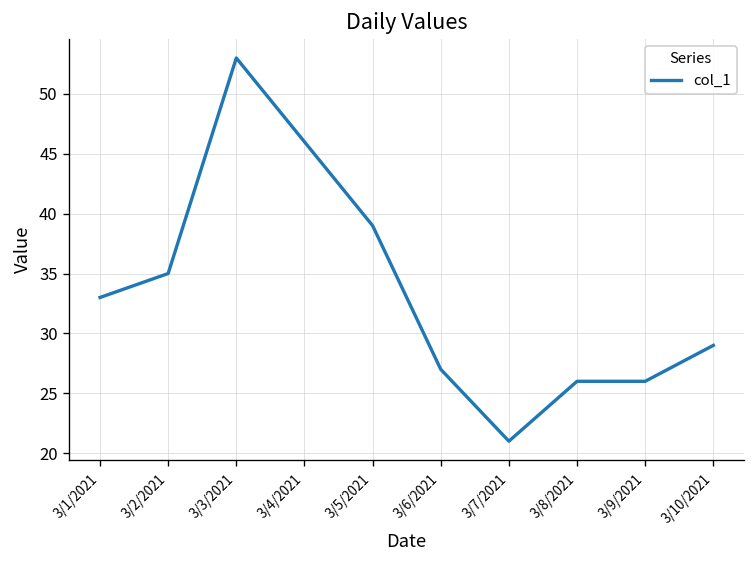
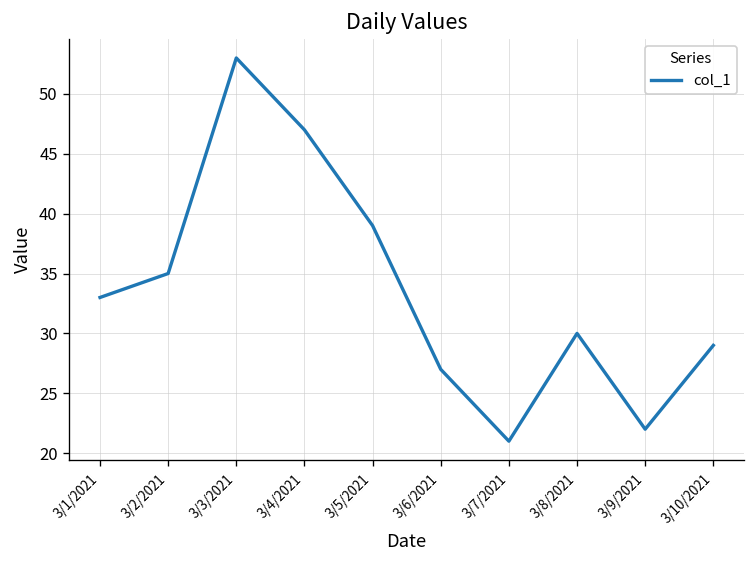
3/4/2021: 46 -> 47
3/8/2021: 26 -> 30
3/9/2021: 26 -> 22
